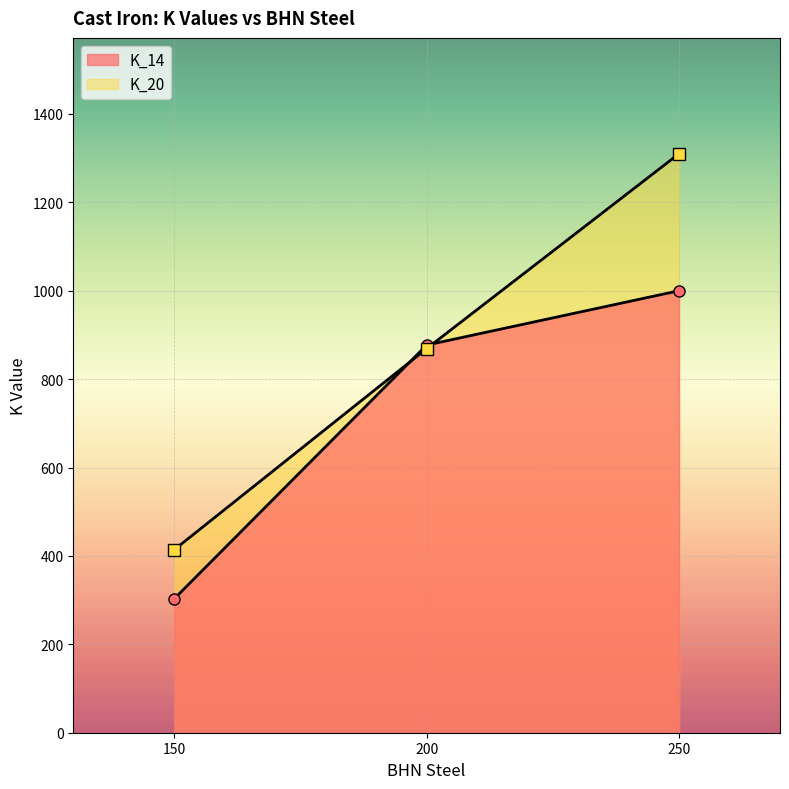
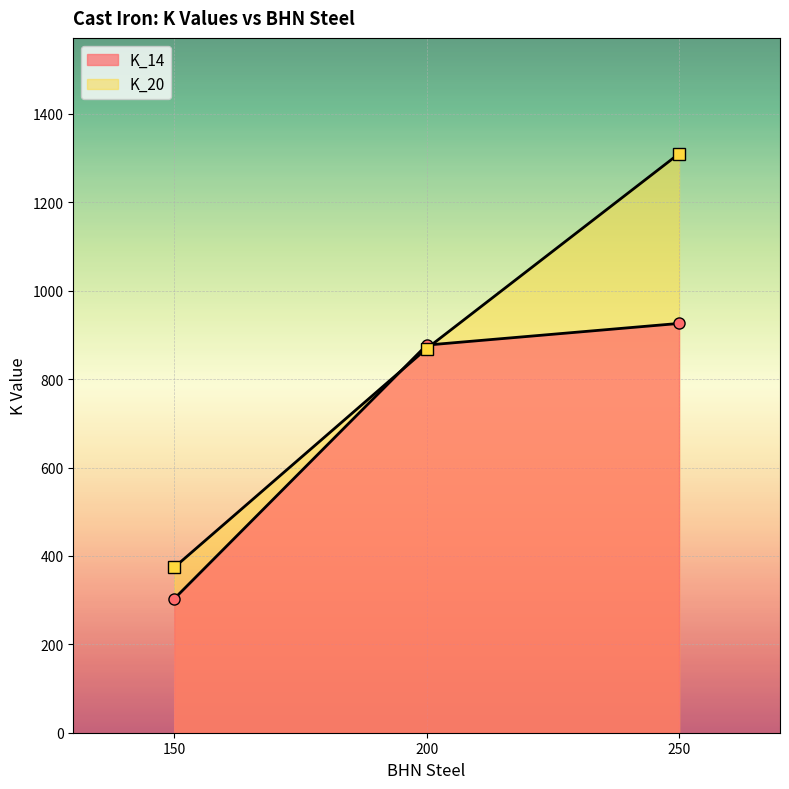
K_20, 150: 410 -> 370
K_14, 250: 1000 -> 930
